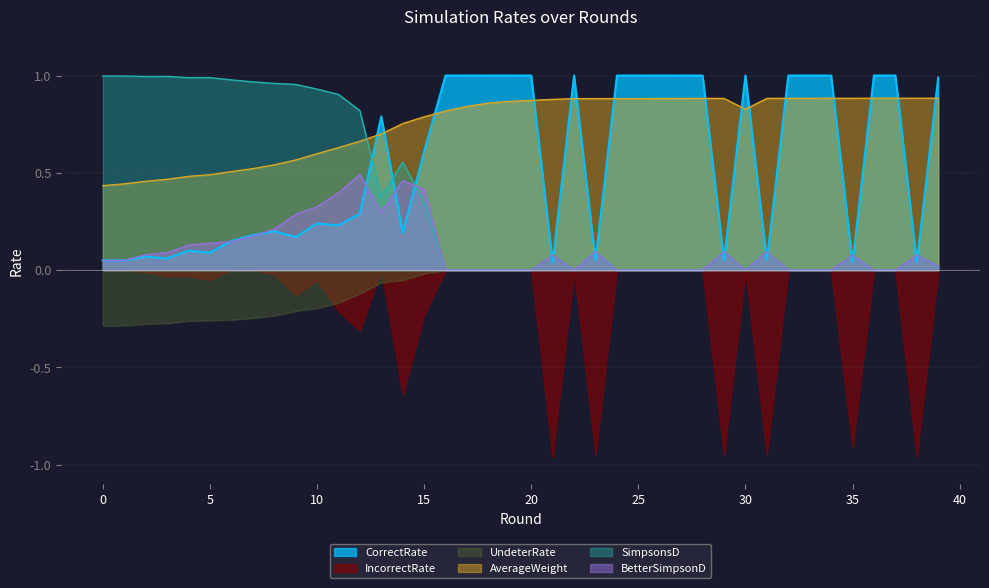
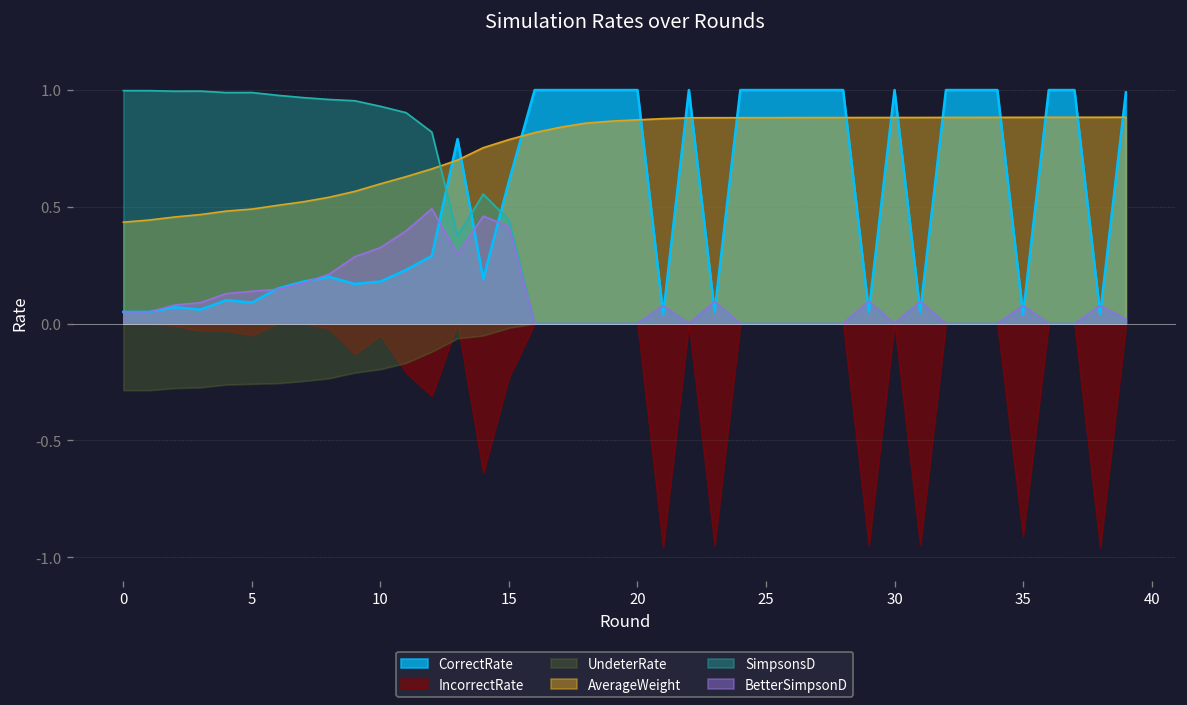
CorrectRate, 10: 0.24 -> 0.18
SimpsonsD, 15: 0.35 -> 0.44
AverageWeight, 30: 0.83 -> 0.88
